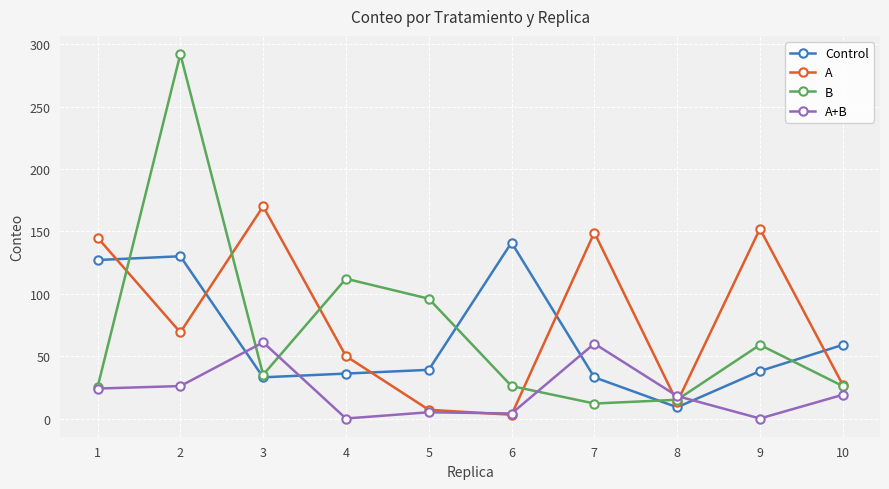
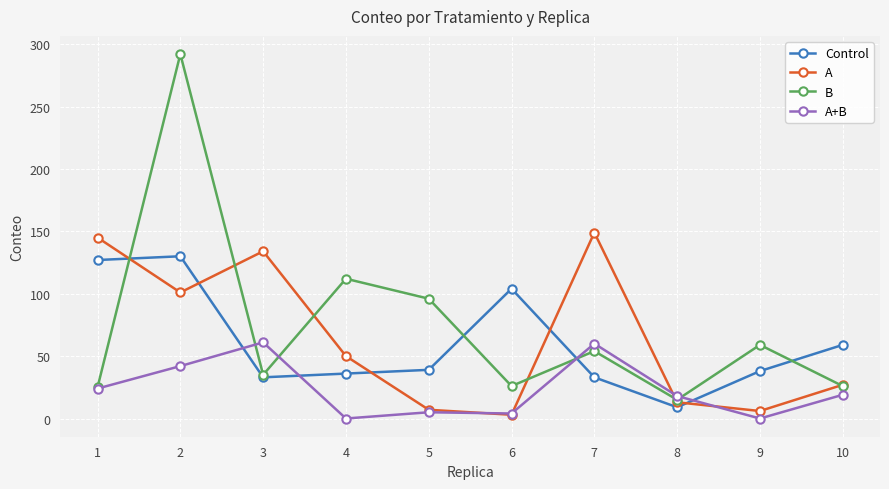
A, 2: 69 -> 101
A+B, 2: 26 -> 42
A, 3: 170 -> 134
Control, 6: 141 -> 104
B, 7: 12 -> 54
A, 9: 152 -> 6
